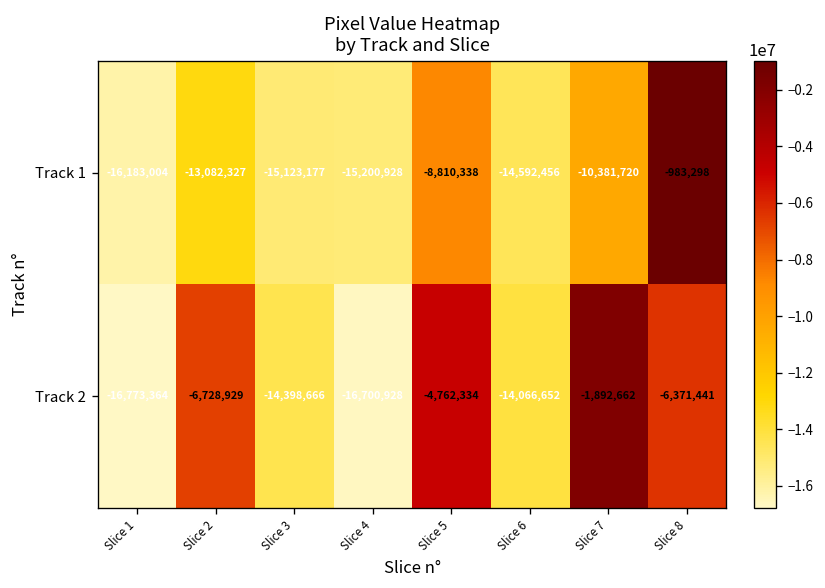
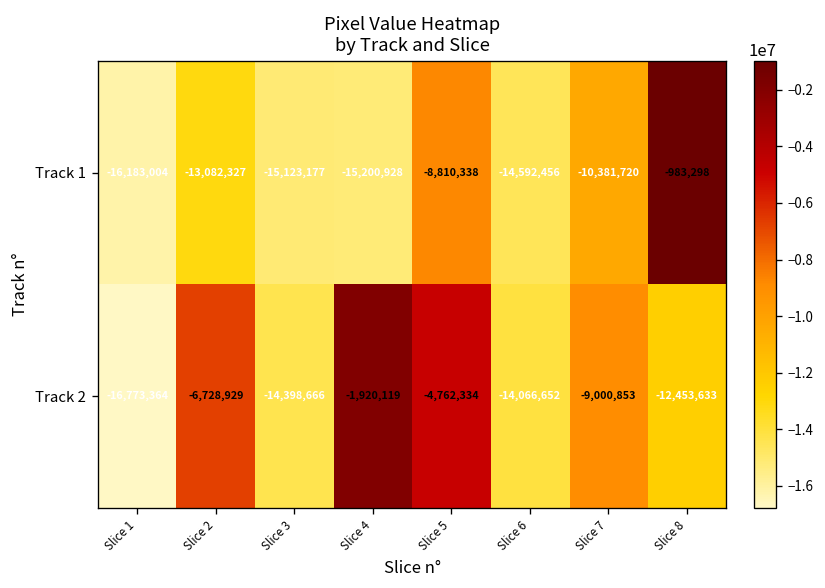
Track 2, Slice 4: -16,700,928 -> -1,920,119
Track 2, Slice 7: -1,892,662 -> -9,000,853
Track 2, Slice 8: -6,371,441 -> -12,453,633
